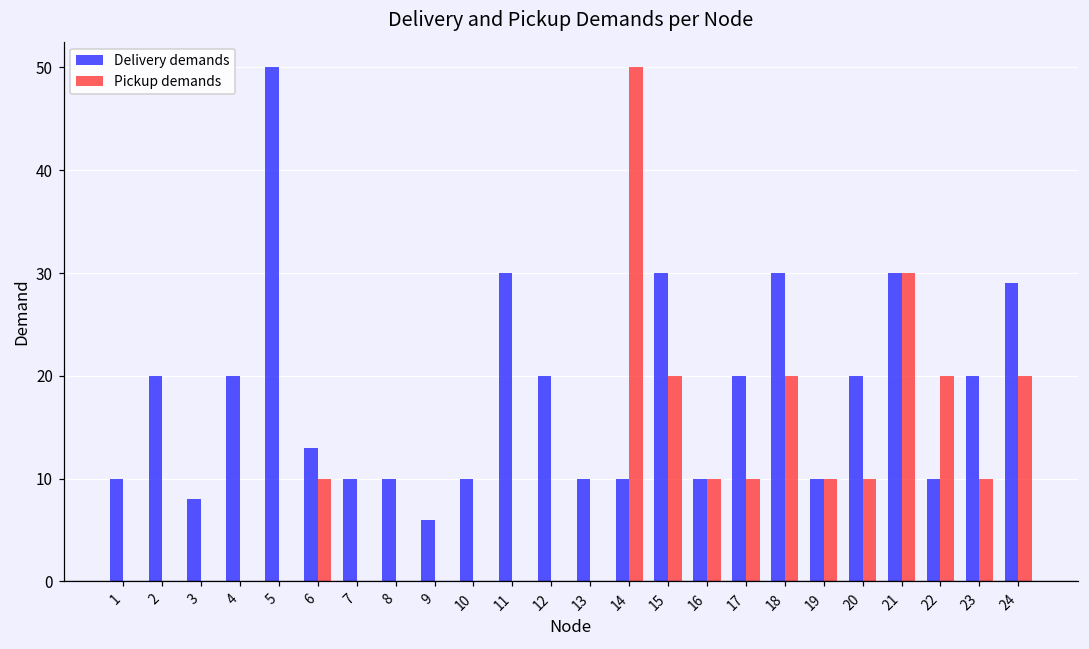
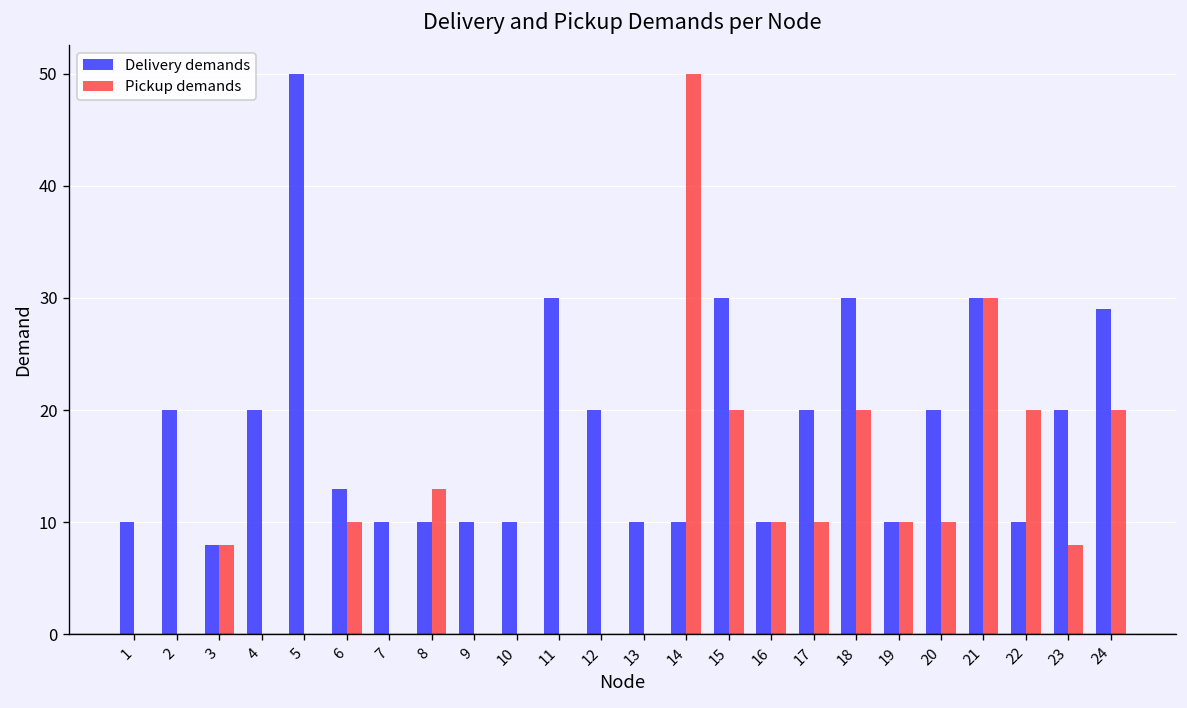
Pickup demands, 3: 0 -> 8
Pickup demands, 8: 0 -> 13
Delivery demands, 9: 6 -> 10
Pickup demands, 23: 10 -> 8
